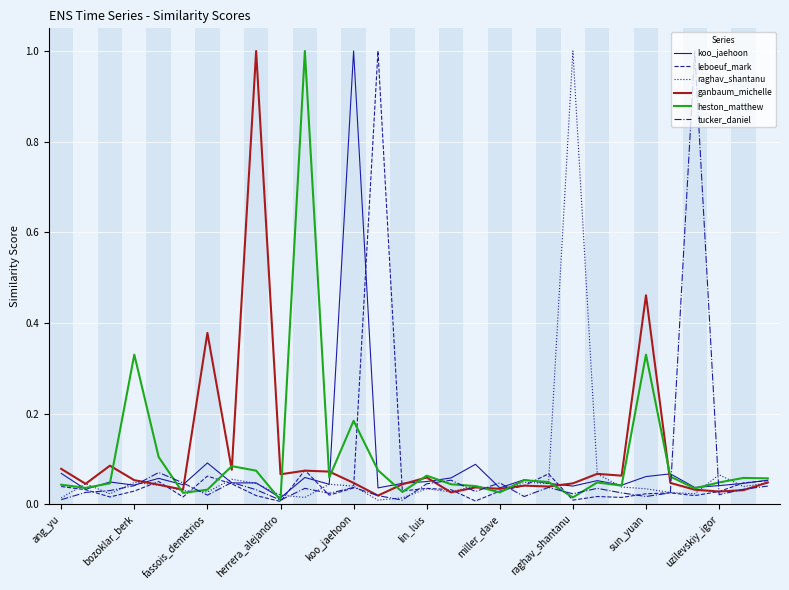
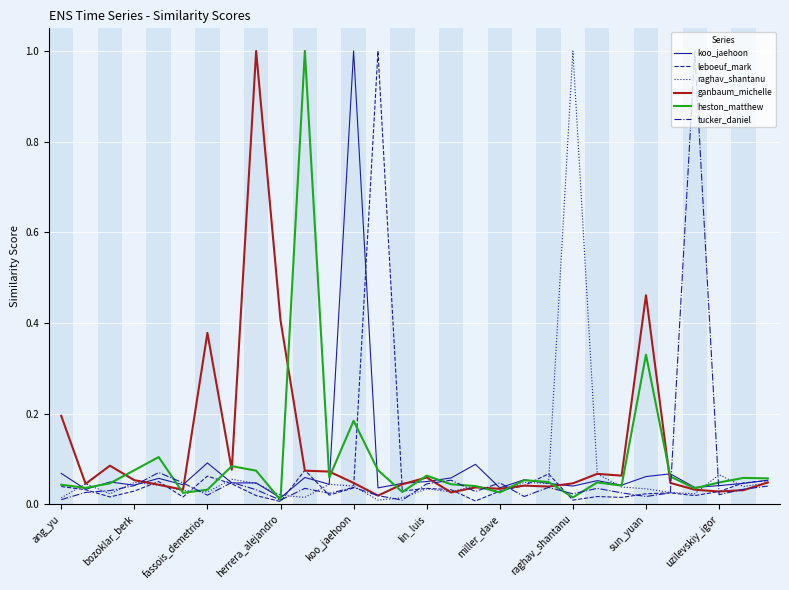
ganbaum_michelle, ang_yu: 0.08 -> 0.20
heston_matthew, bozoklar_berk: 0.33 -> 0.08
ganbaum_michelle, herrera_alejandro: 0.07 -> 0.41
